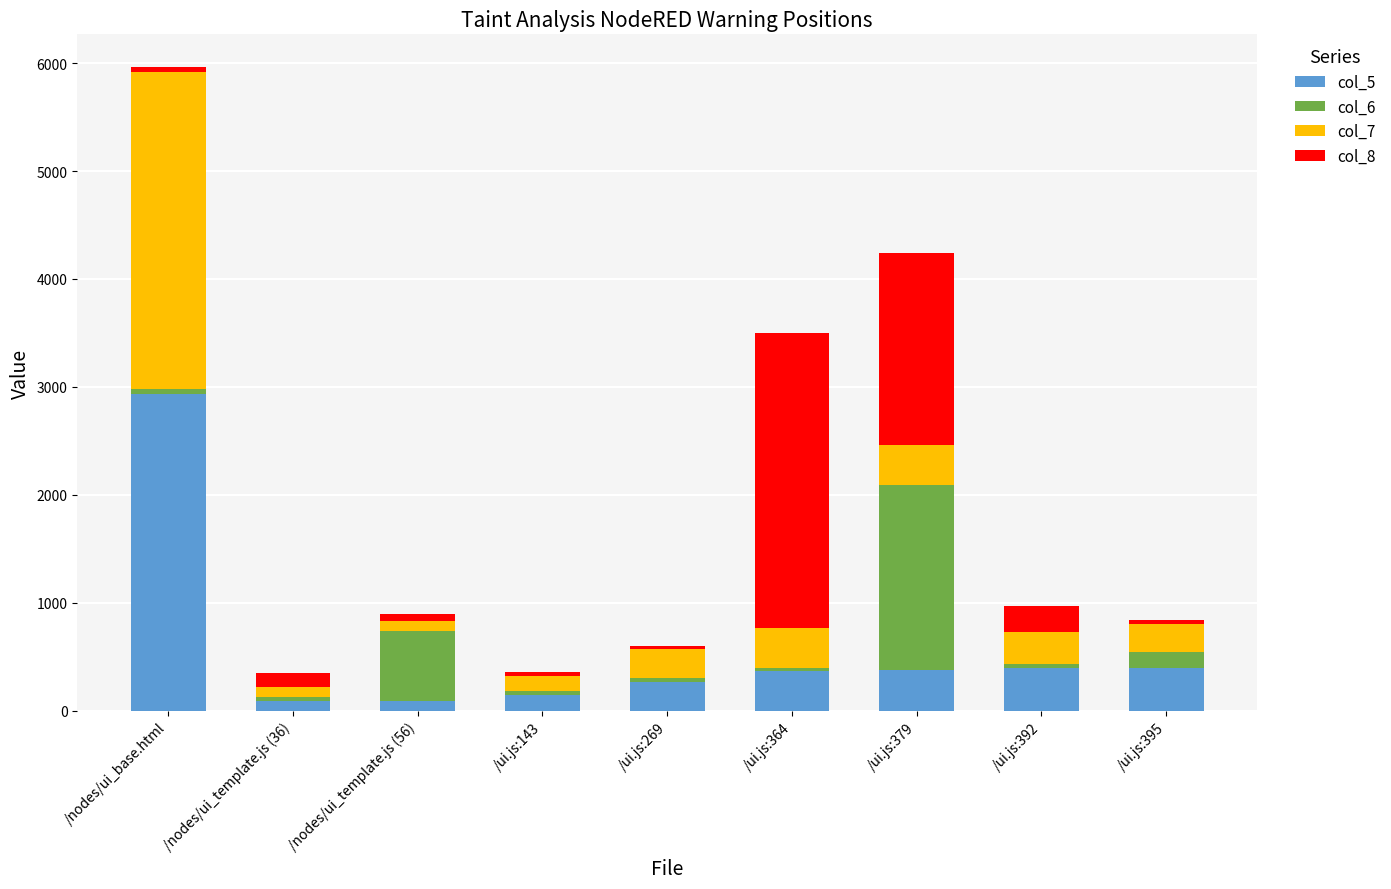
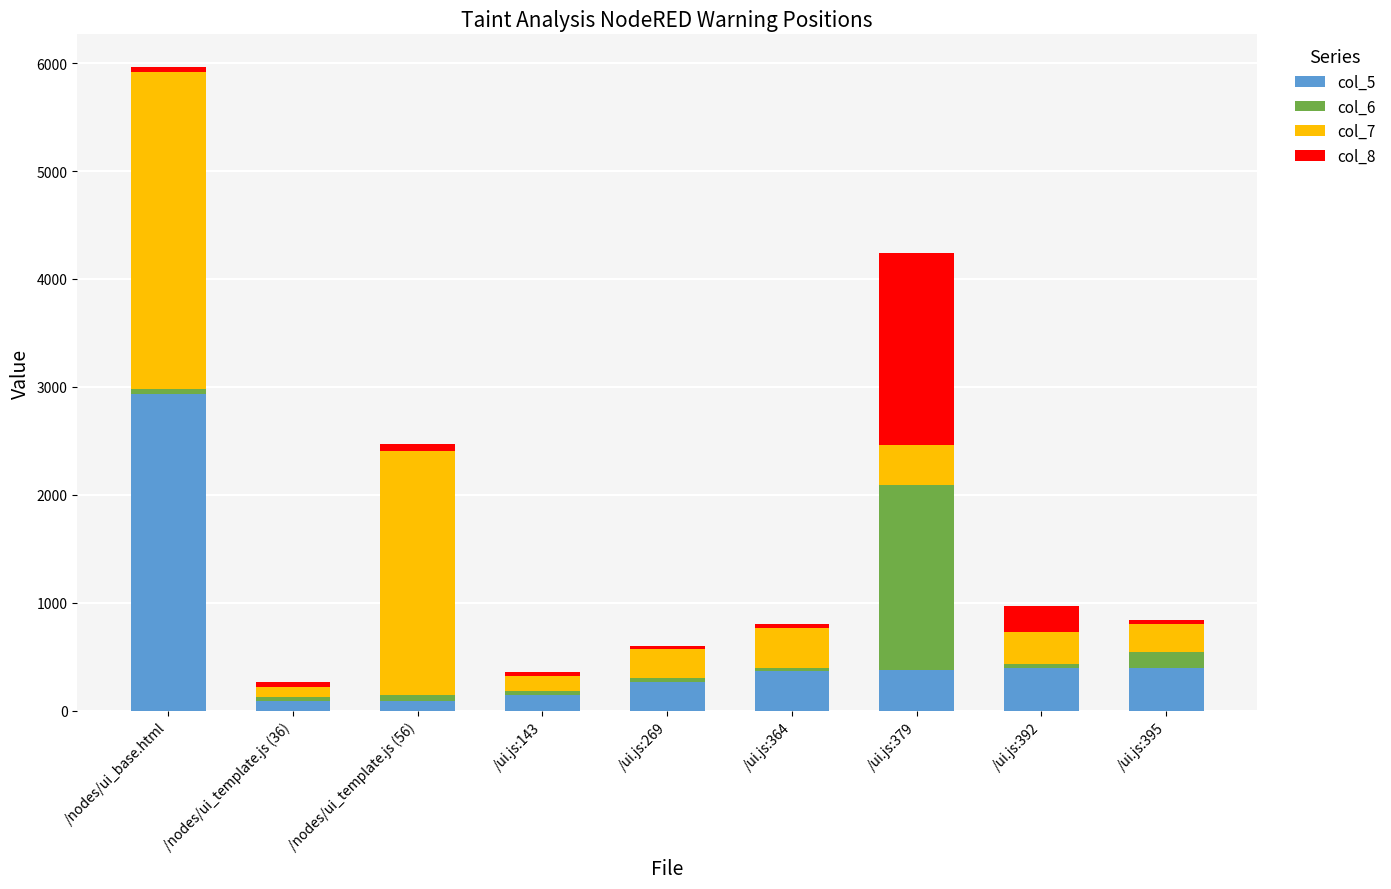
col_8, /nodes/ui_template.js (36): 130 -> 40
col_6, /nodes/ui_template.js (56): 650 -> 60
col_7, /nodes/ui_template.js (56): 90 -> 2260
col_8, /ui.js:364: 2740 -> 40
